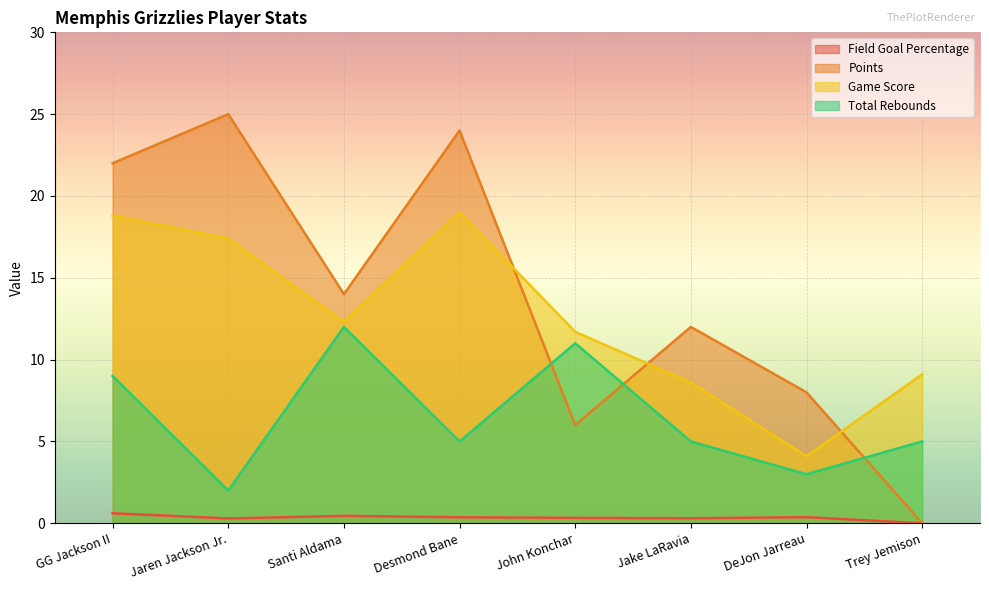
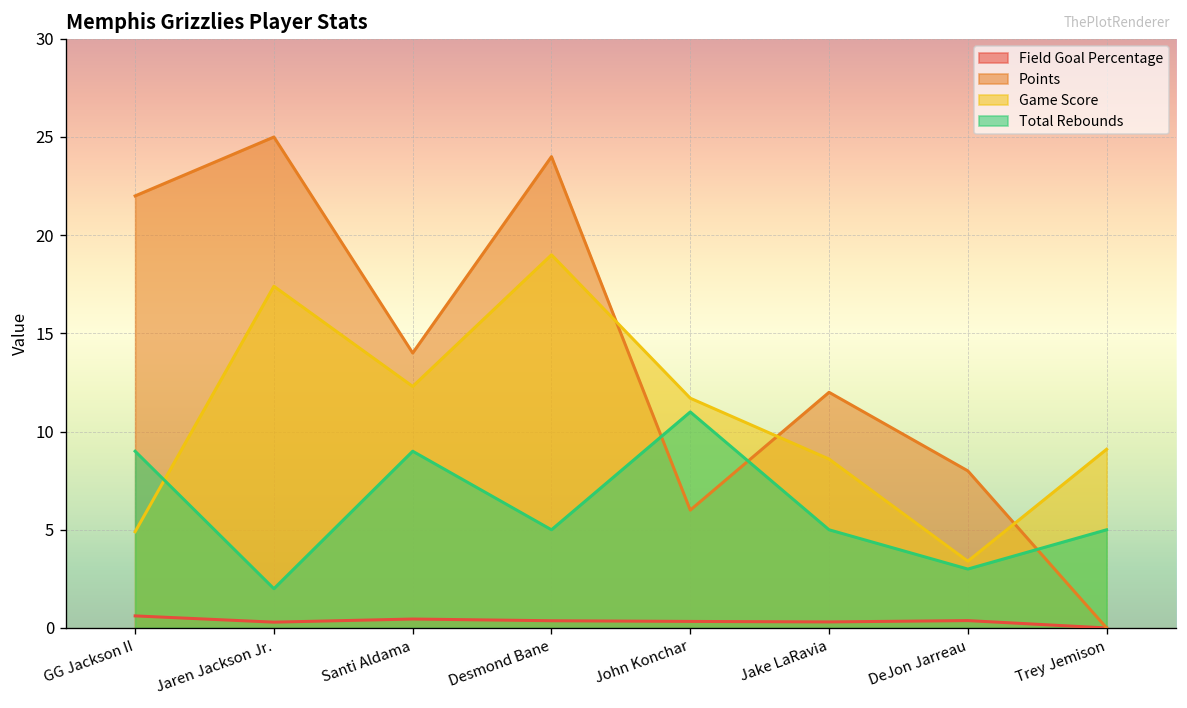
Game Score, GG Jackson II: 18.8 -> 4.9
Total Rebounds, Santi Aldama: 12 -> 9
Game Score, DeJon Jarreau: 4.1 -> 3.4
